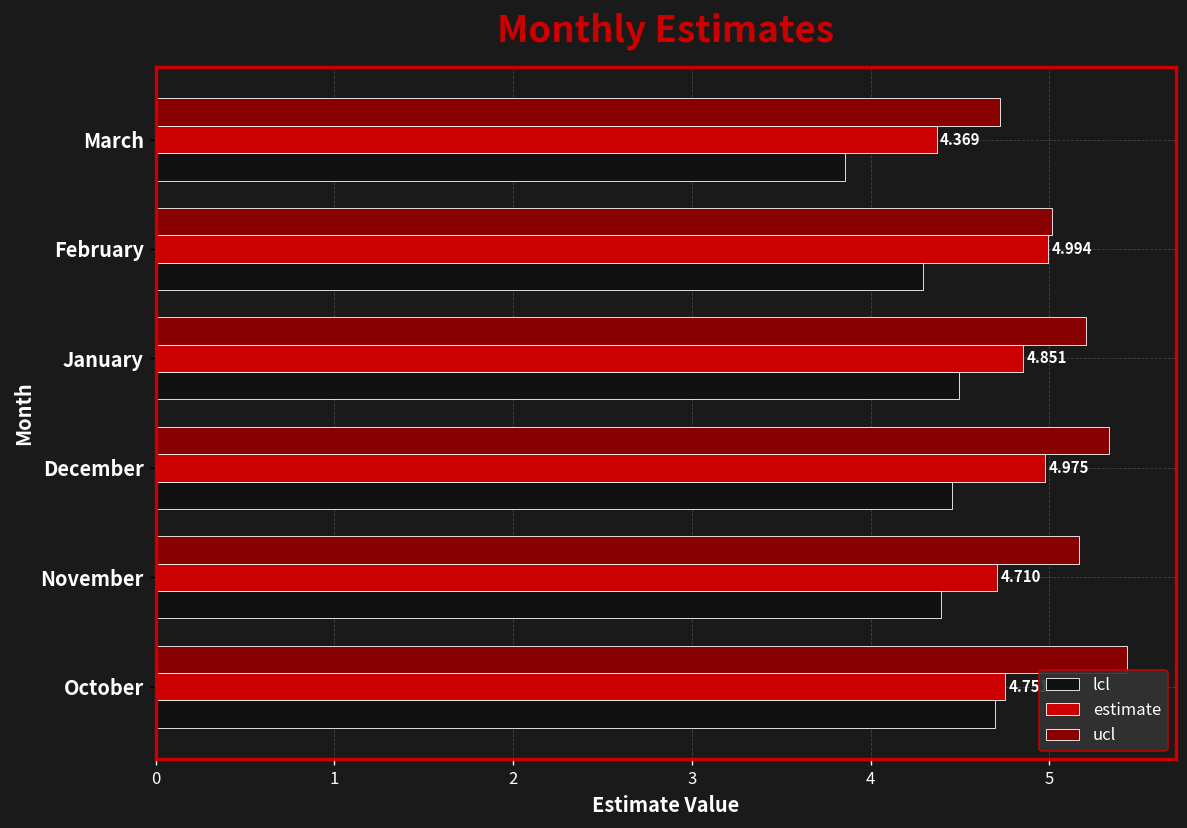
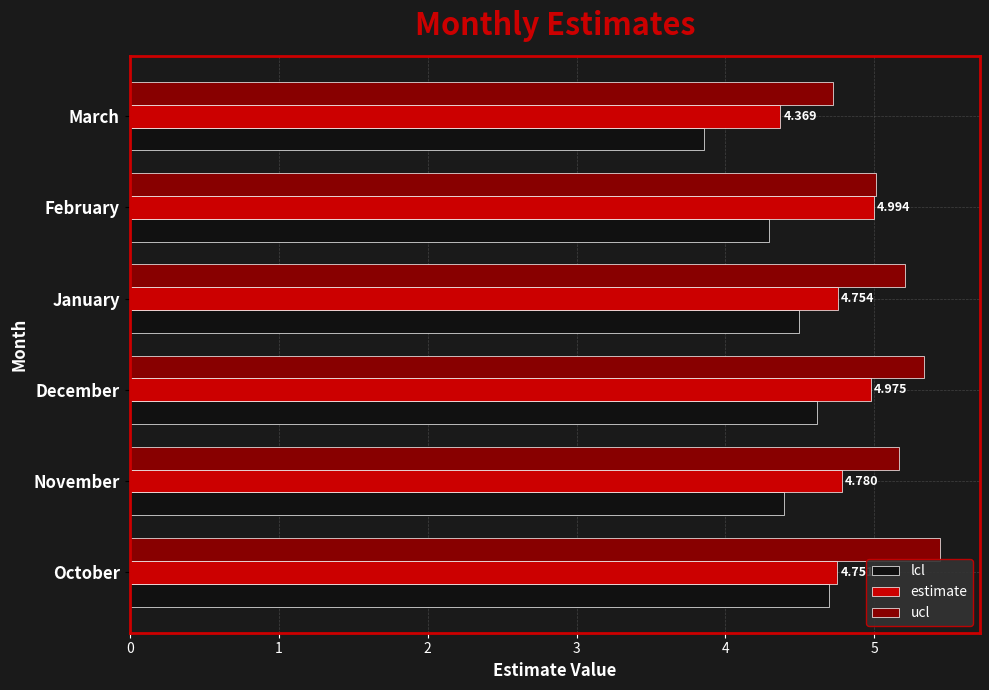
estimate, January: 4.851 -> 4.754
lcl, December: 4.46 -> 4.62
estimate, November: 4.710 -> 4.780
